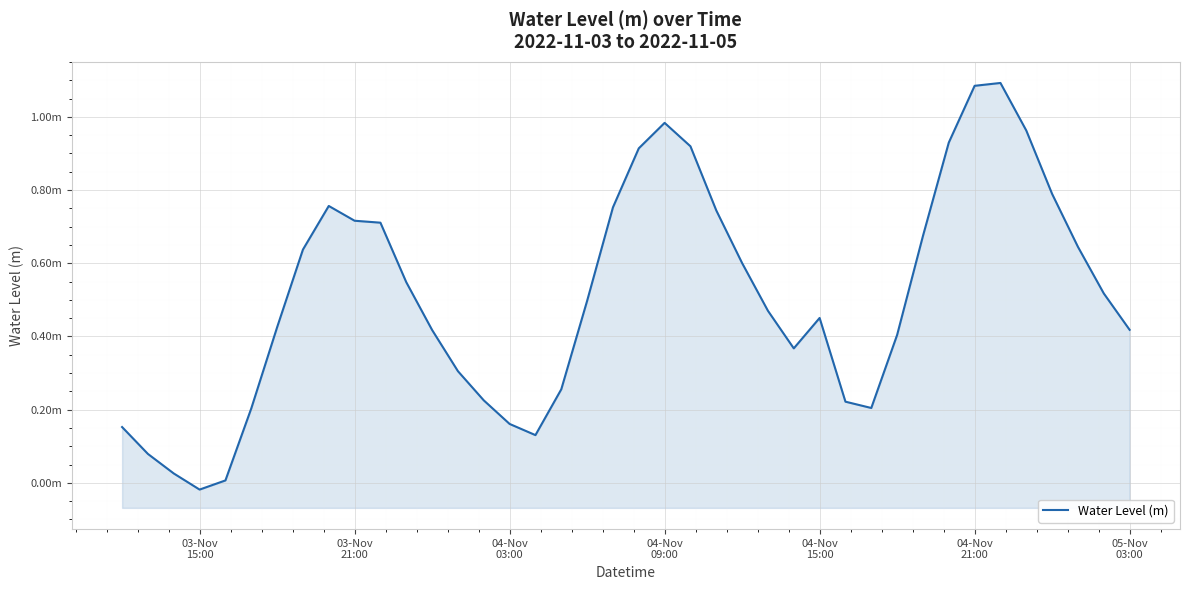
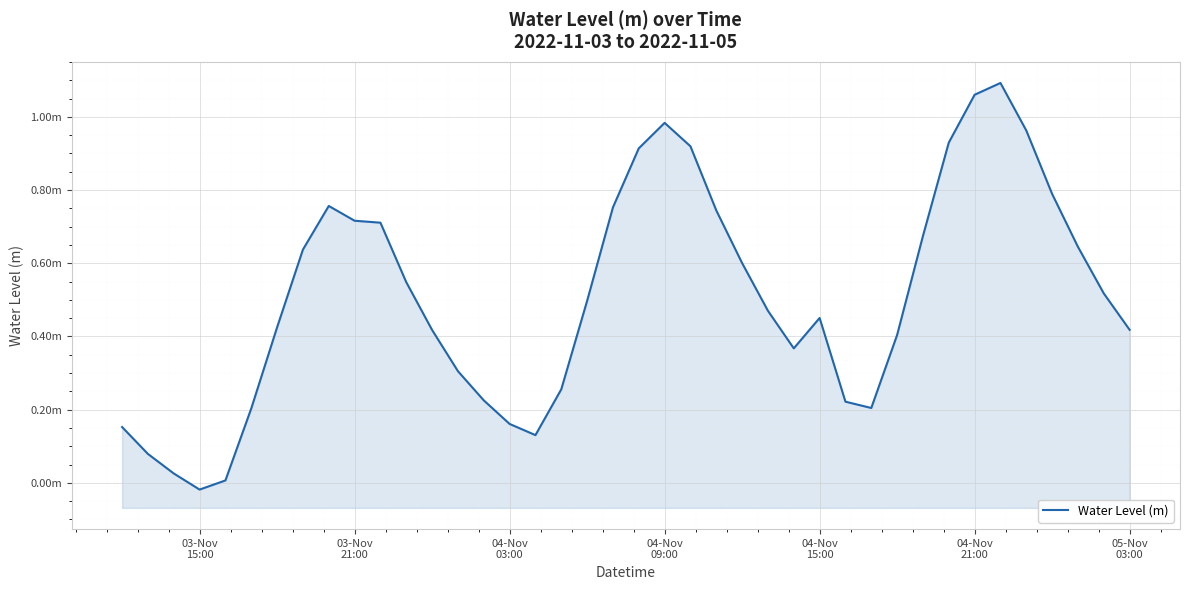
04-Nov 21:00: 1.08m -> 1.06m
